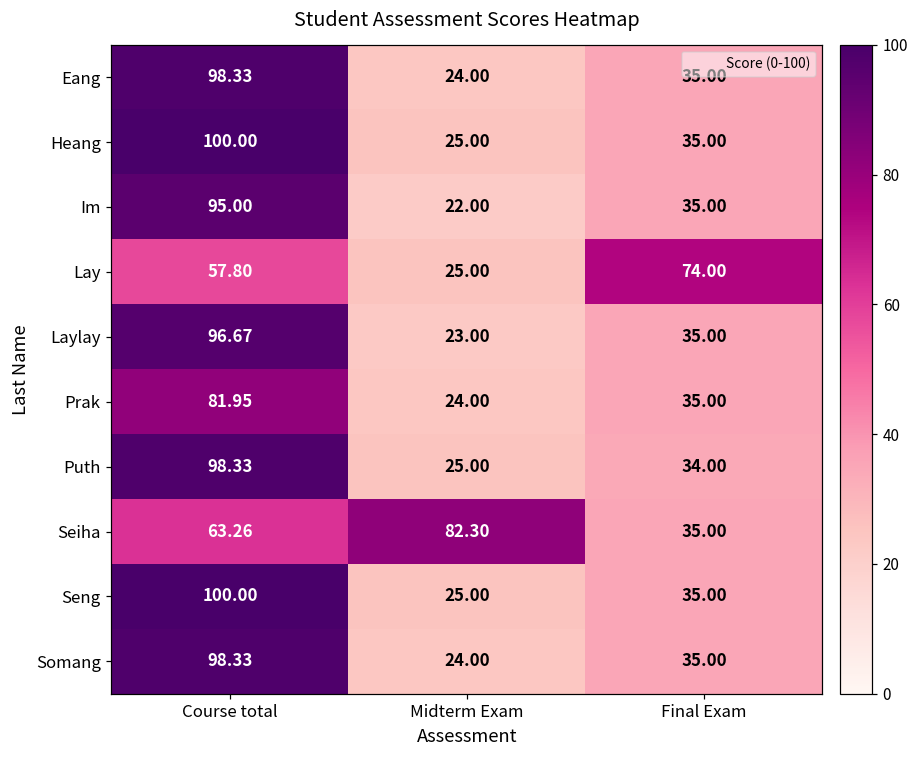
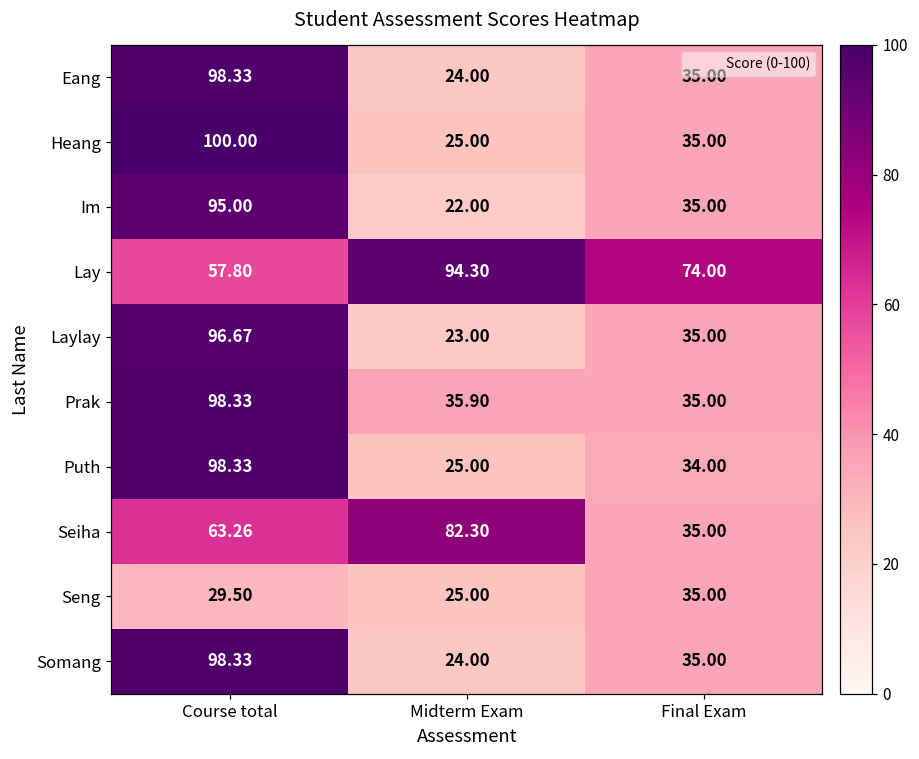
Lay, Midterm Exam: 25.00 -> 94.30
Prak, Course total: 81.95 -> 98.33
Prak, Midterm Exam: 24.00 -> 35.90
Seng, Course total: 100.00 -> 29.50
